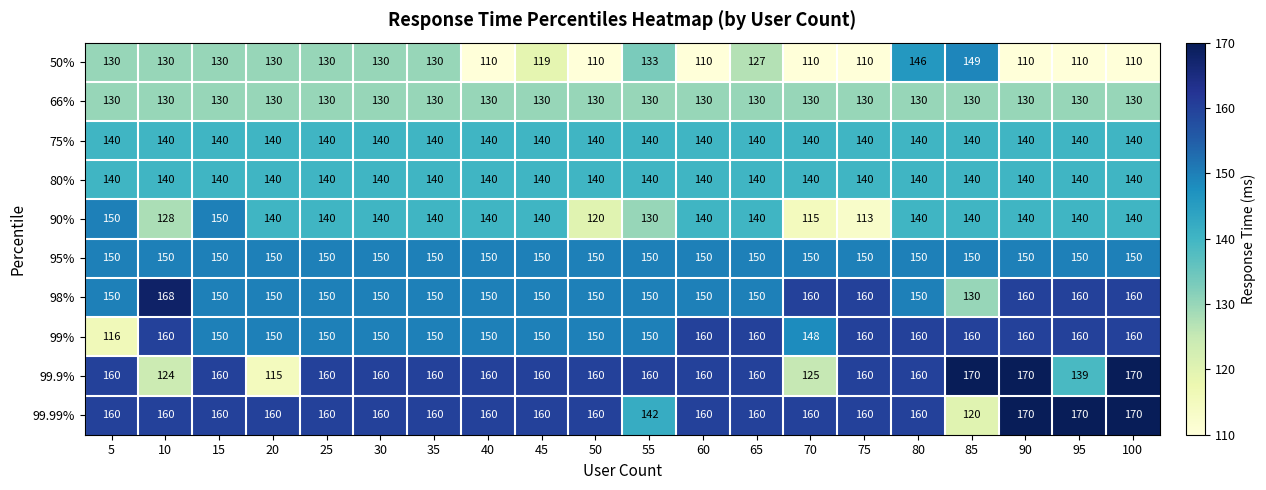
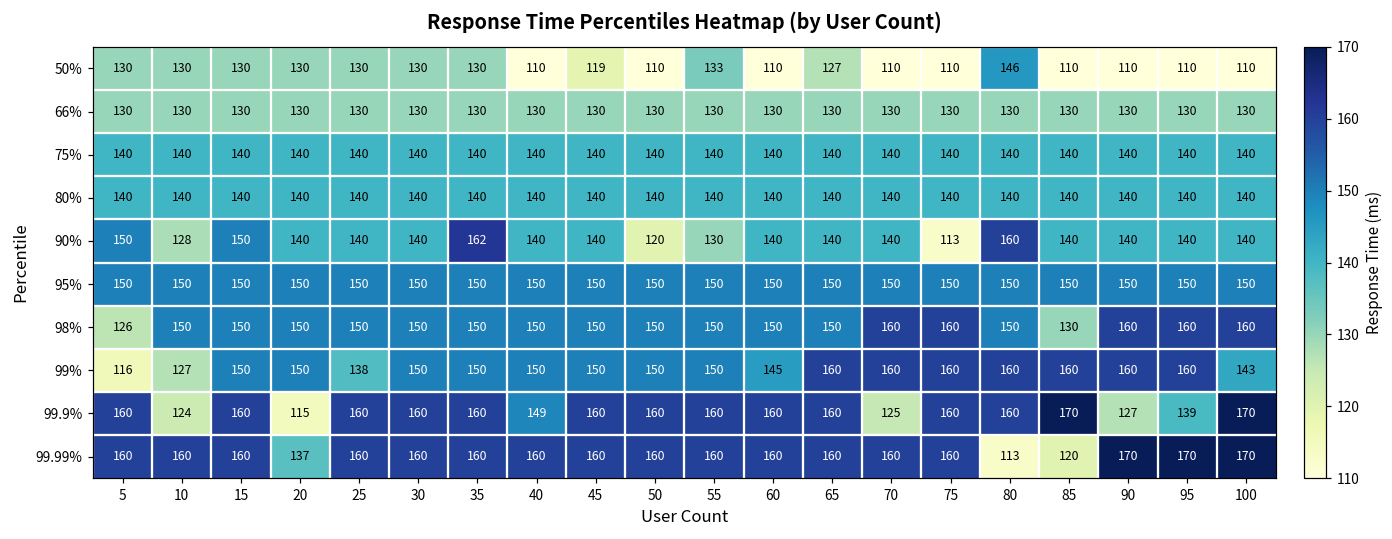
50%, 85: 149 -> 110
90%, 35: 140 -> 162
90%, 70: 115 -> 140
90%, 80: 140 -> 160
98%, 5: 150 -> 126
98%, 10: 168 -> 150
99%, 10: 160 -> 127
99%, 25: 150 -> 138
99%, 60: 160 -> 145
99%, 70: 148 -> 160
99%, 100: 160 -> 143
99.9%, 40: 160 -> 149
99.9%, 90: 170 -> 127
99.99%, 20: 160 -> 137
99.99%, 55: 142 -> 160
99.99%, 80: 160 -> 113
